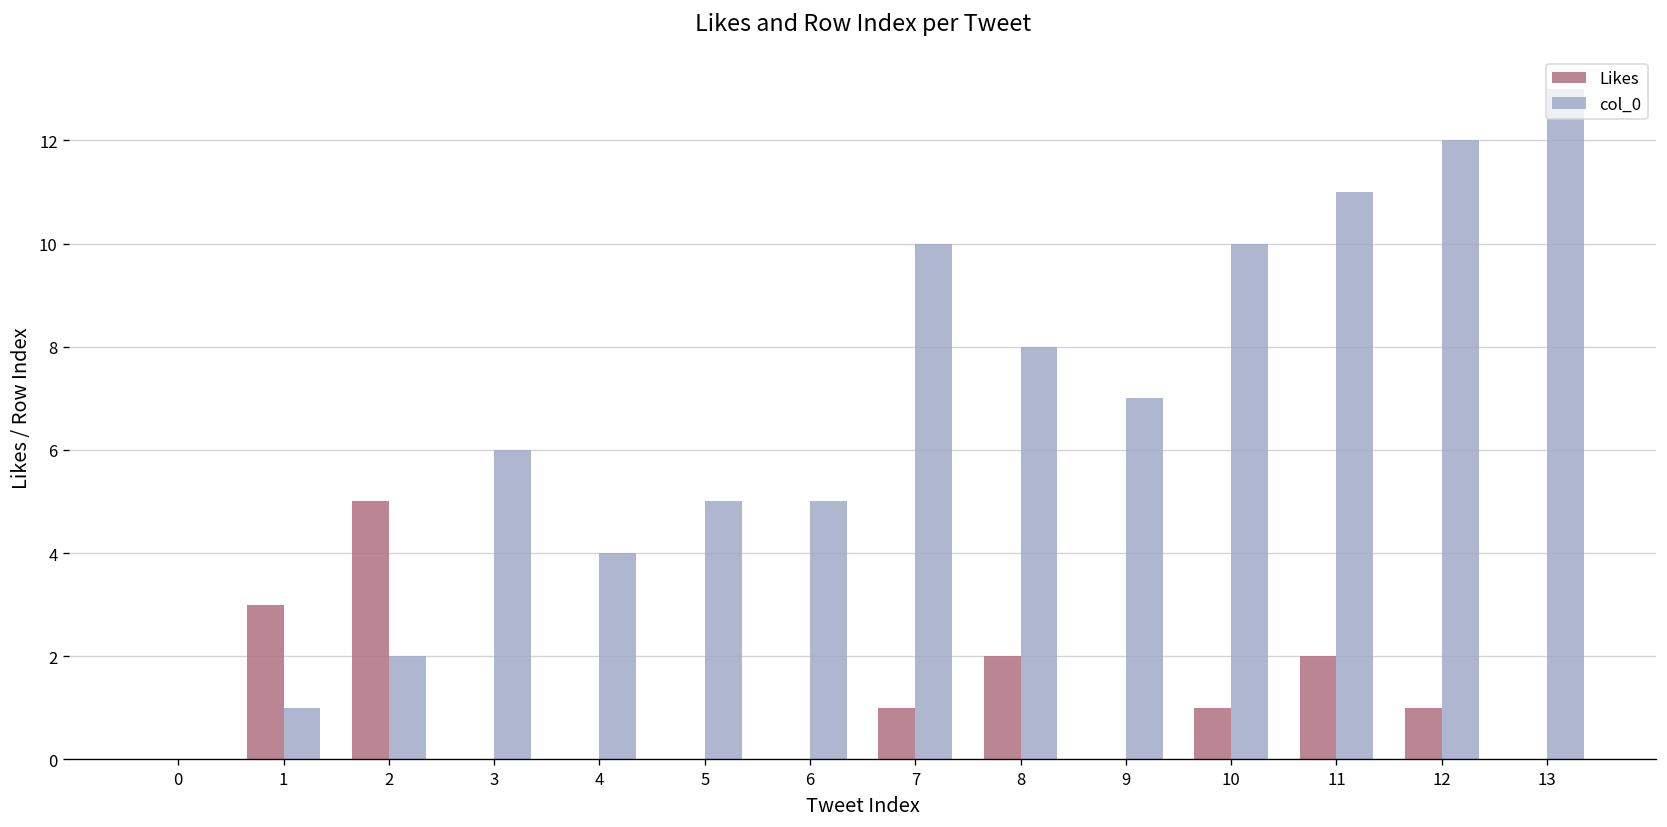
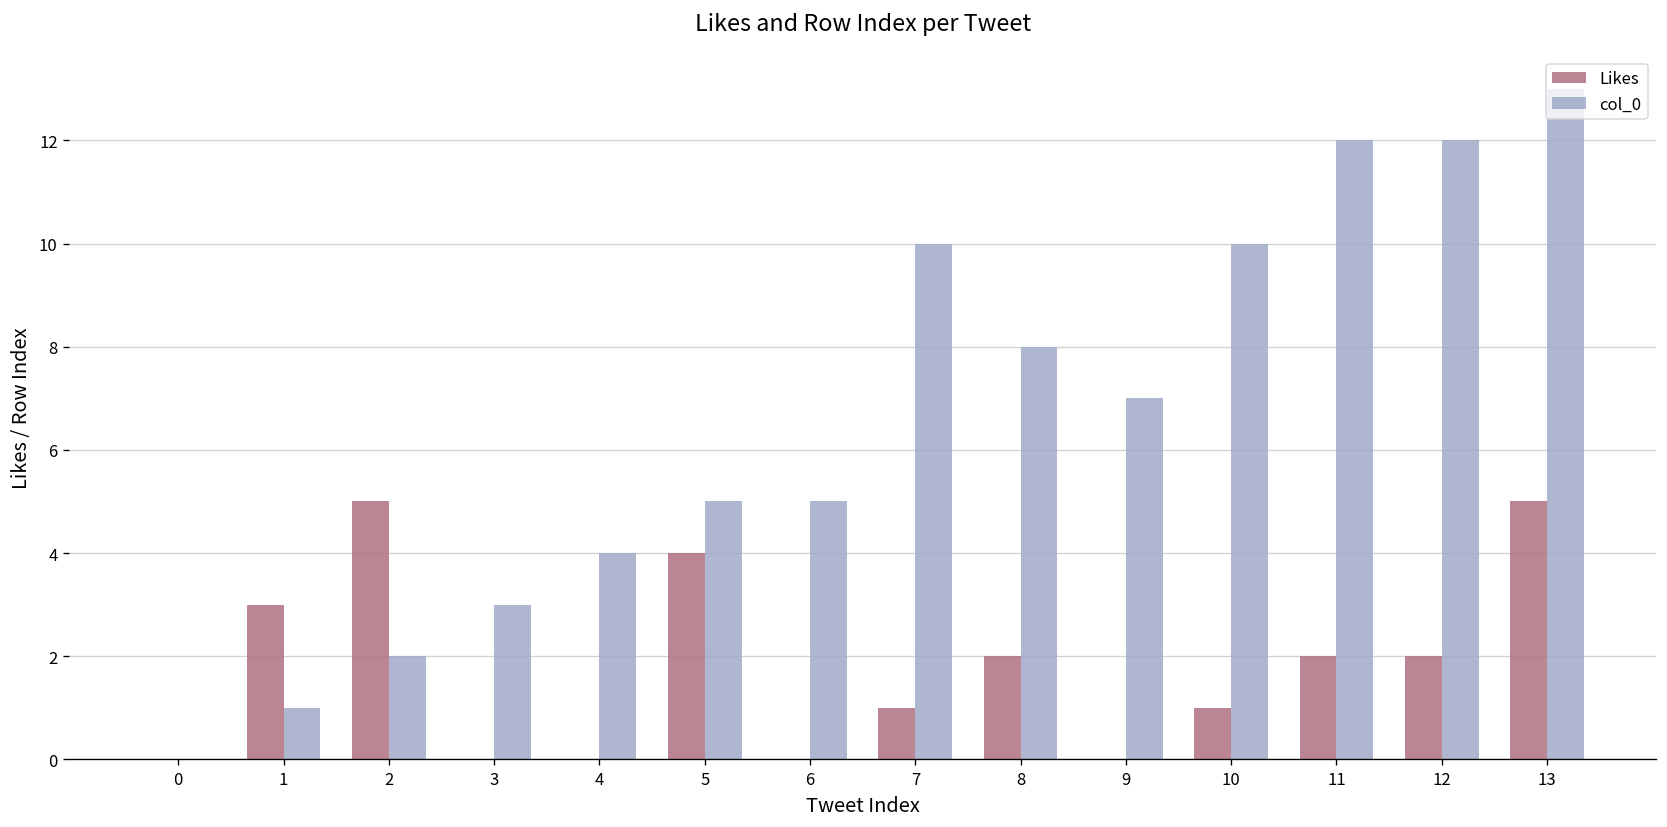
col_0, 3: 6 -> 3
Likes, 5: 0 -> 4
col_0, 11: 11 -> 12
Likes, 12: 1 -> 2
Likes, 13: 0 -> 5
